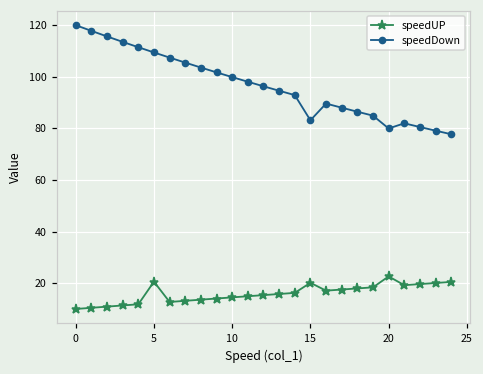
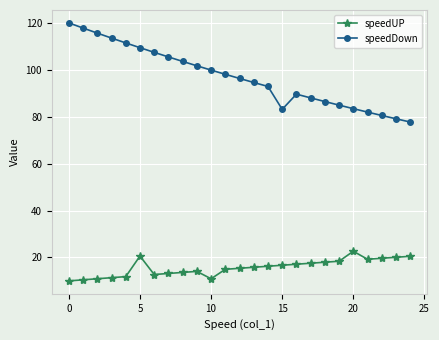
speedUP, 10: 14 -> 11
speedUP, 15: 20 -> 17
speedDown, 20: 80 -> 83
